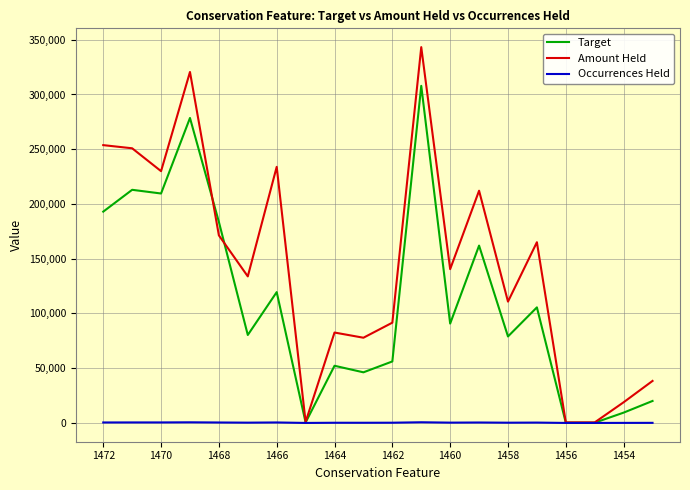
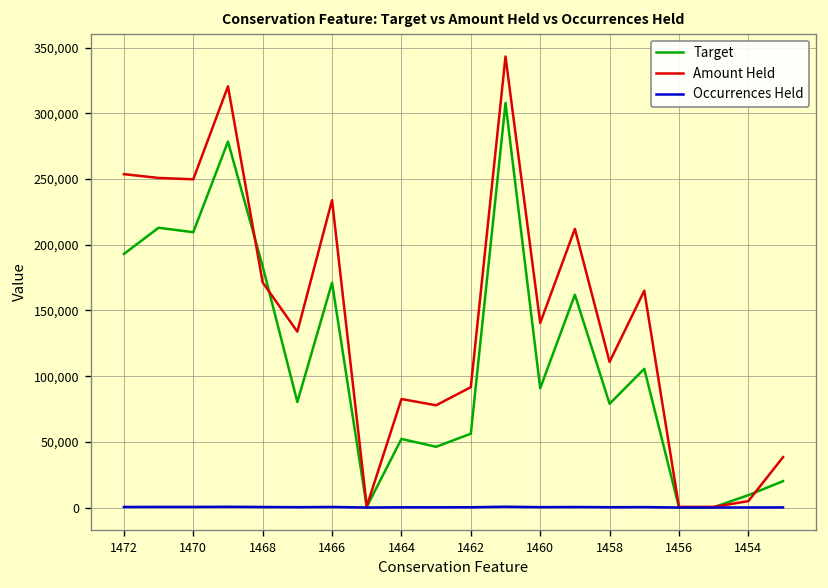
Amount Held, 1470: 230,000 -> 250,000
Target, 1466: 119,000 -> 171,000
Amount Held, 1454: 19,000 -> 5,000
